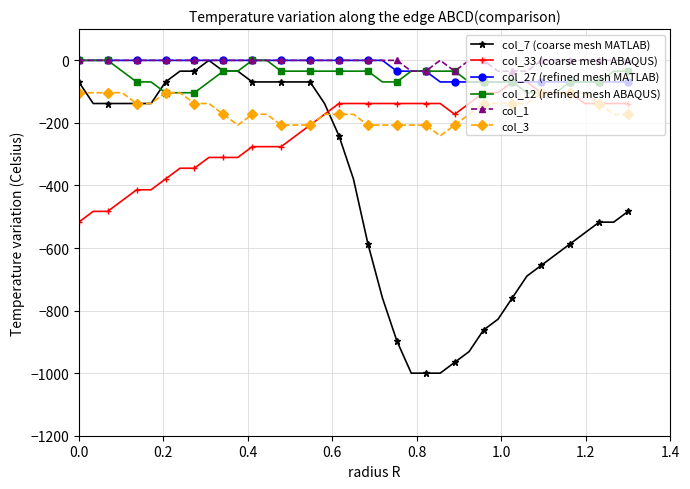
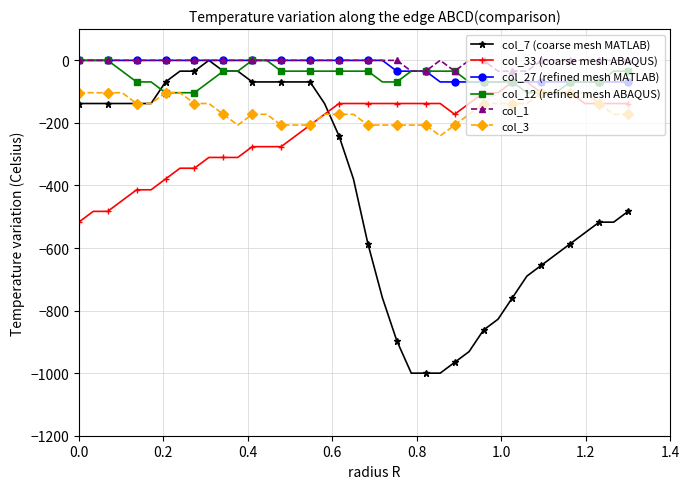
col_7 (coarse mesh MATLAB), 0.0: -70 -> -140
